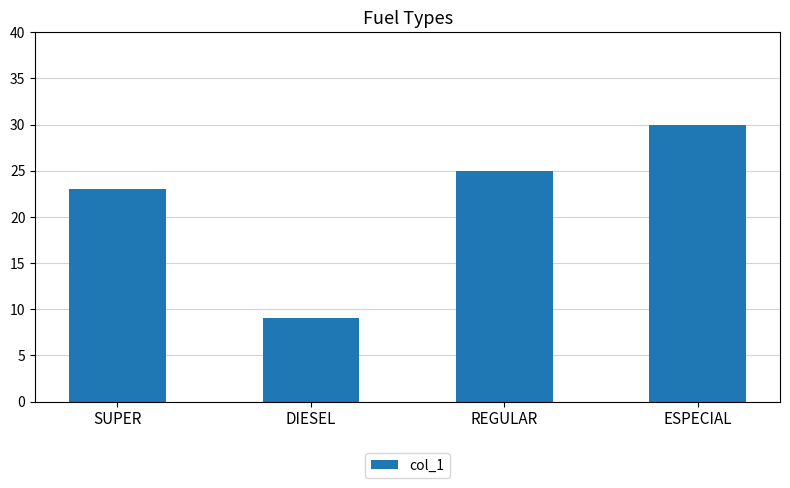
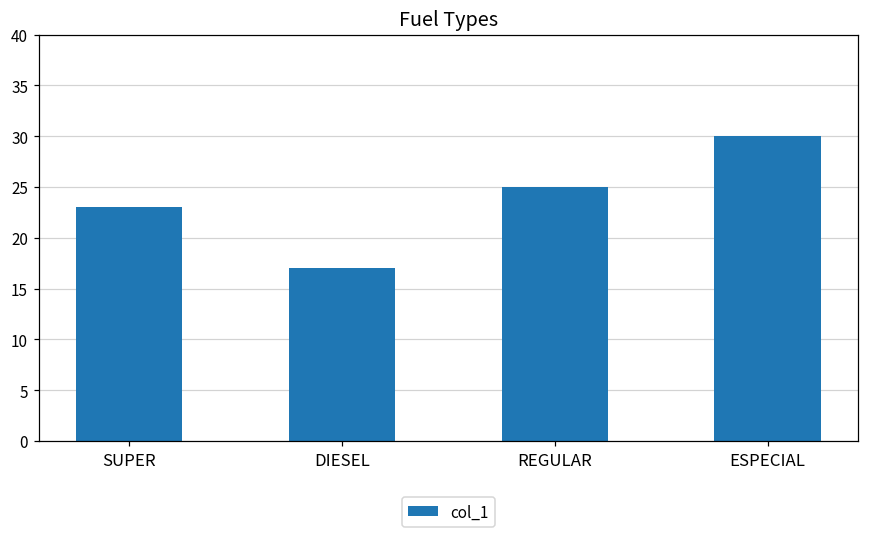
DIESEL: 9 -> 17
